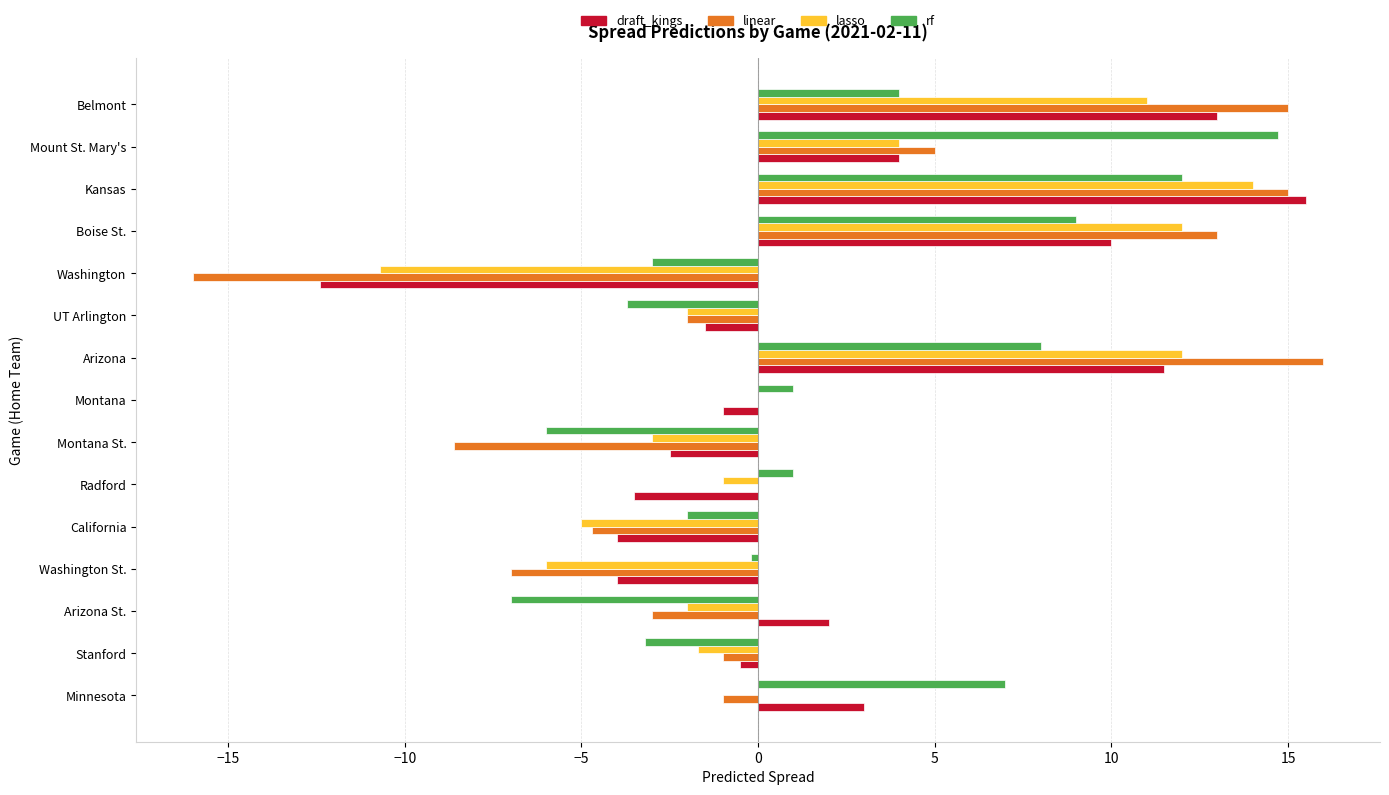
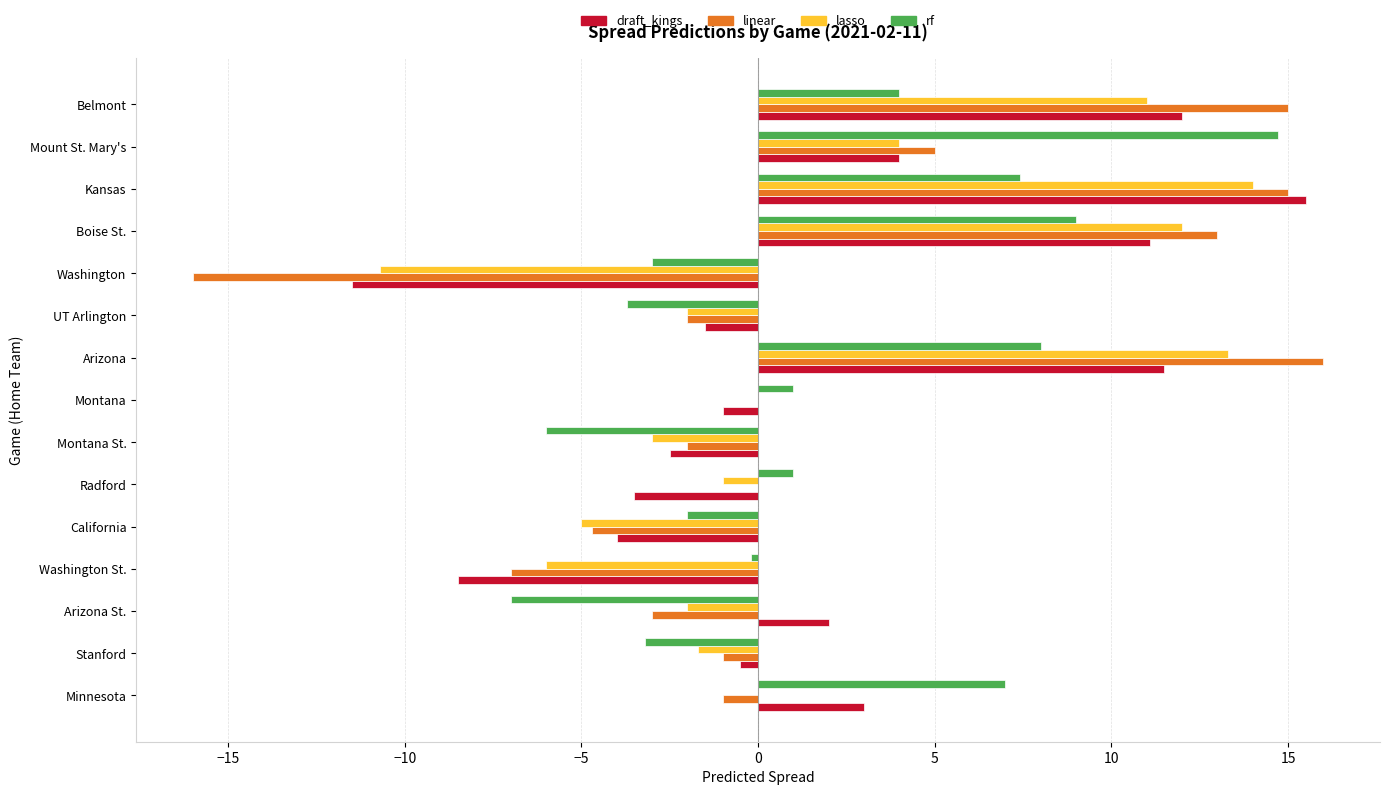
draft_kings, Belmont: 13 -> 12
rf, Kansas: 12.0 -> 7.4
draft_kings, Boise St.: 10.0 -> 11.1
draft_kings, Washington: -12.4 -> -11.5
lasso, Arizona: 12.0 -> 13.3
linear, Montana St.: -8.6 -> -2.0
draft_kings, Washington St.: -4.0 -> -8.5
